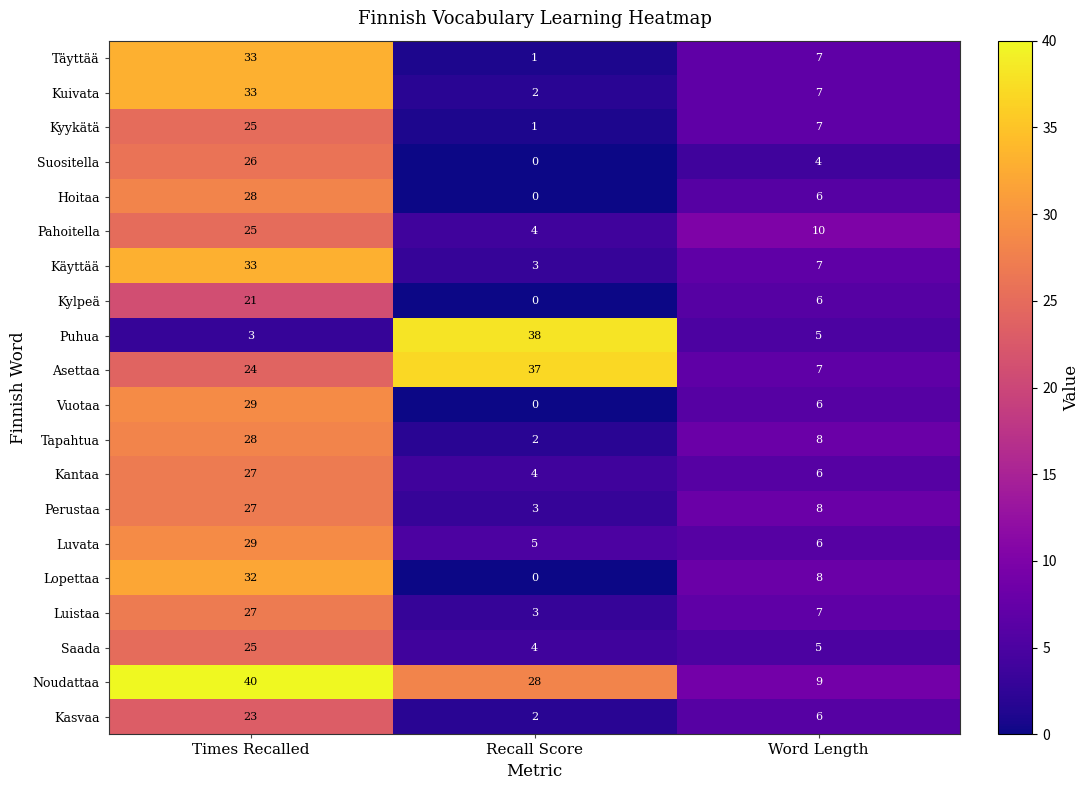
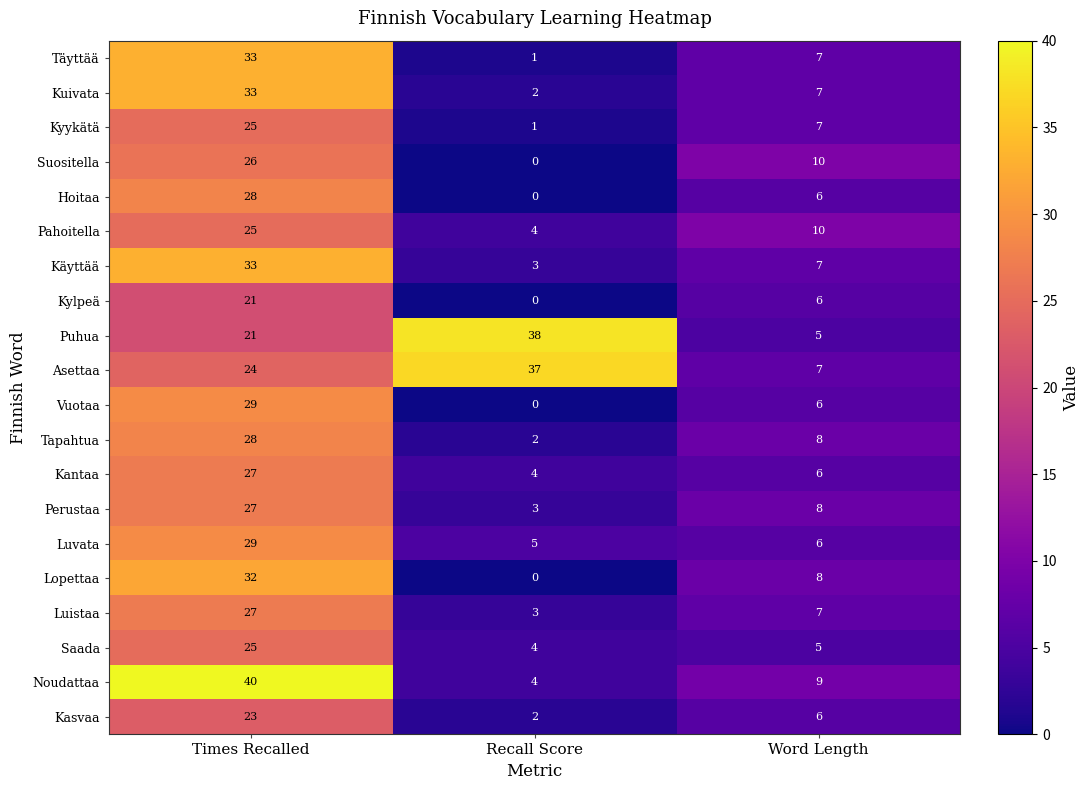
Suositella, Word Length: 4 -> 10
Puhua, Times Recalled: 3 -> 21
Noudattaa, Recall Score: 28 -> 4
